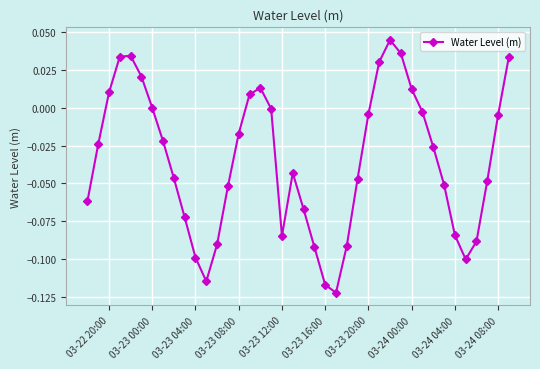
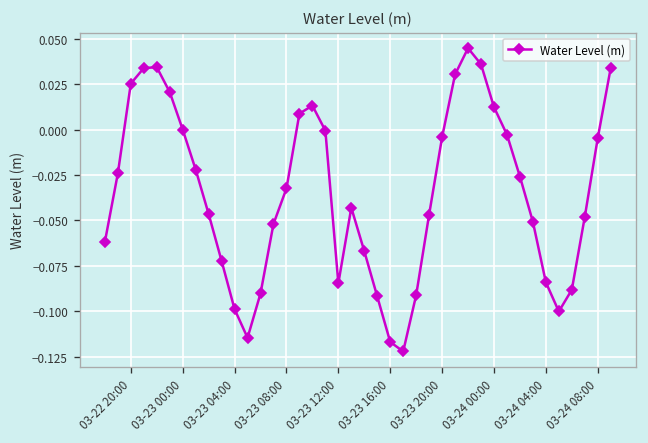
03-22 20:00: 0.010 -> 0.025
03-23 08:00: -0.017 -> -0.032
